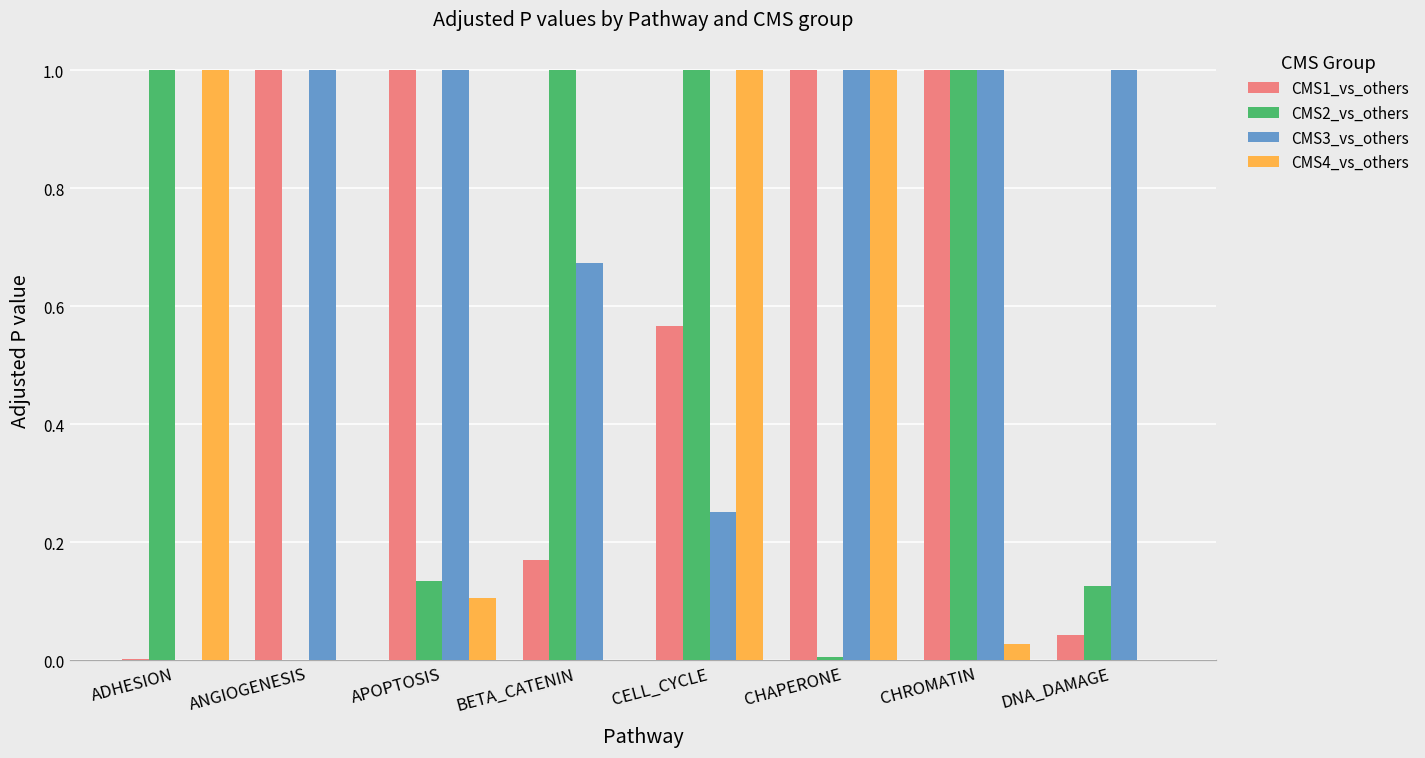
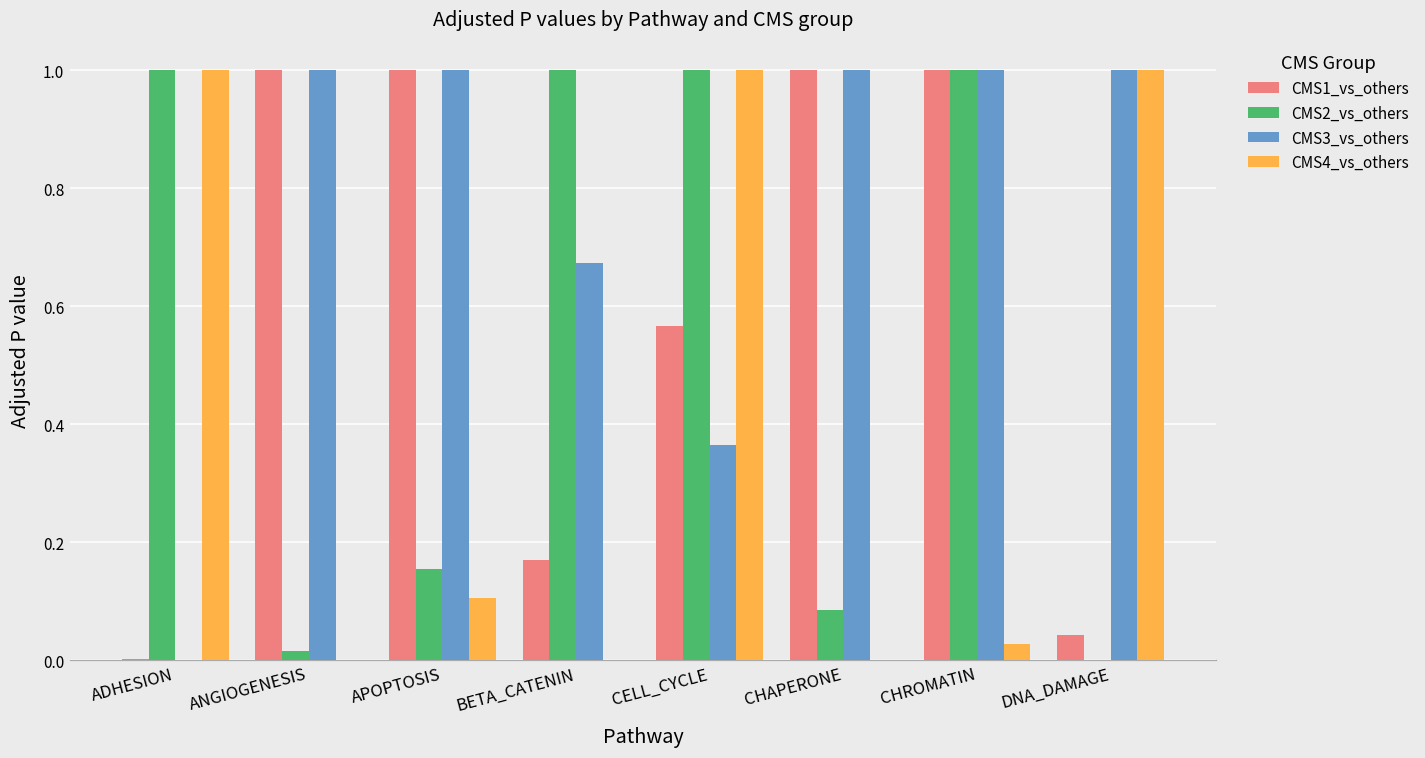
CMS2_vs_others, ANGIOGENESIS: 0.00 -> 0.02
CMS2_vs_others, APOPTOSIS: 0.13 -> 0.15
CMS3_vs_others, CELL_CYCLE: 0.25 -> 0.37
CMS2_vs_others, CHAPERONE: 0.01 -> 0.08
CMS4_vs_others, CHAPERONE: 1 -> 0
CMS2_vs_others, DNA_DAMAGE: 0.13 -> 0.00
CMS4_vs_others, DNA_DAMAGE: 0 -> 1
